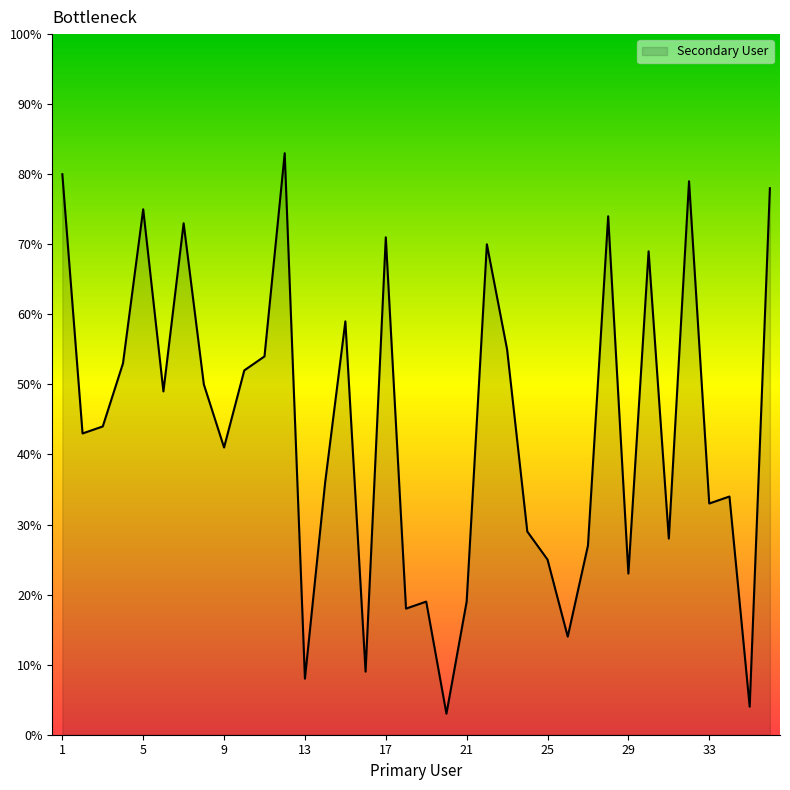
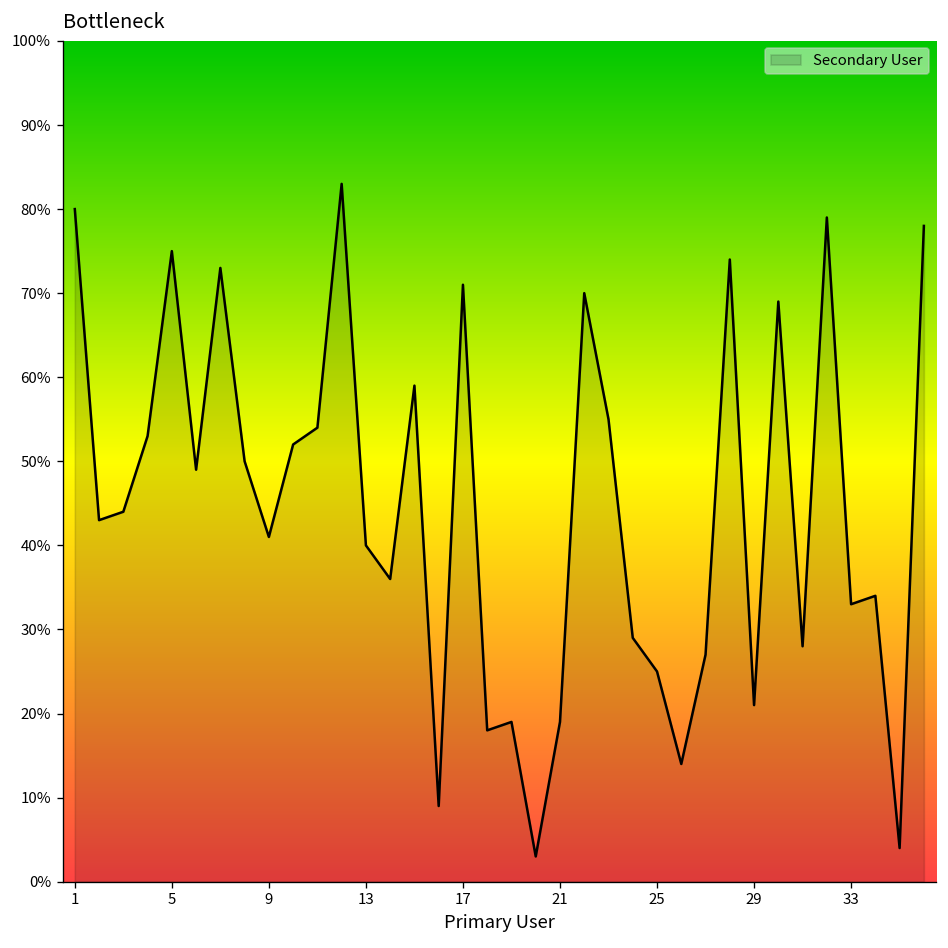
13: 8% -> 40%
29: 23% -> 21%
